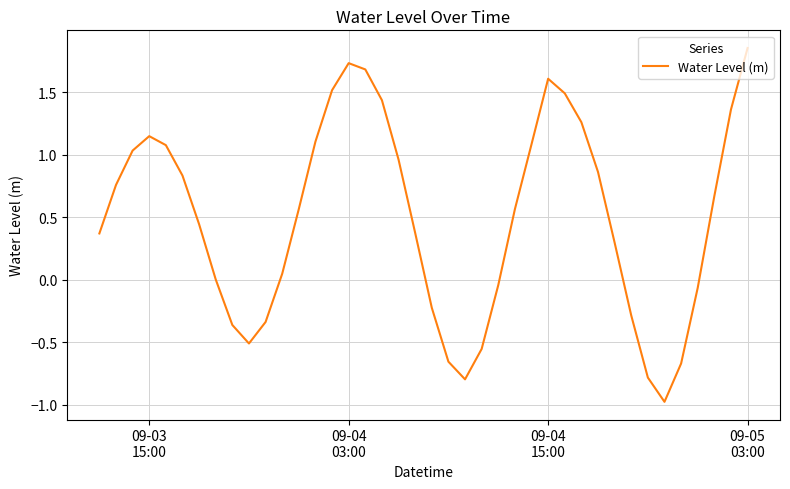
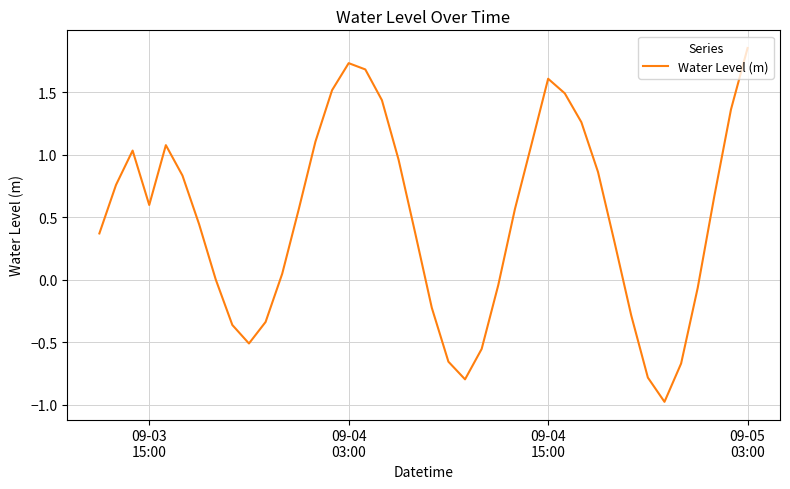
09-03 15:00: 1.15 -> 0.60
